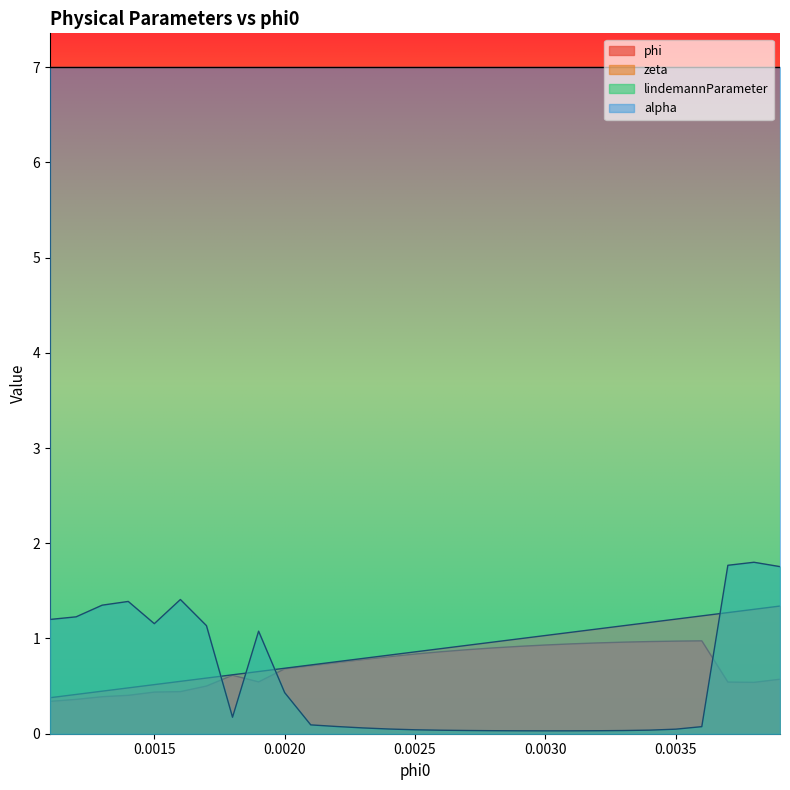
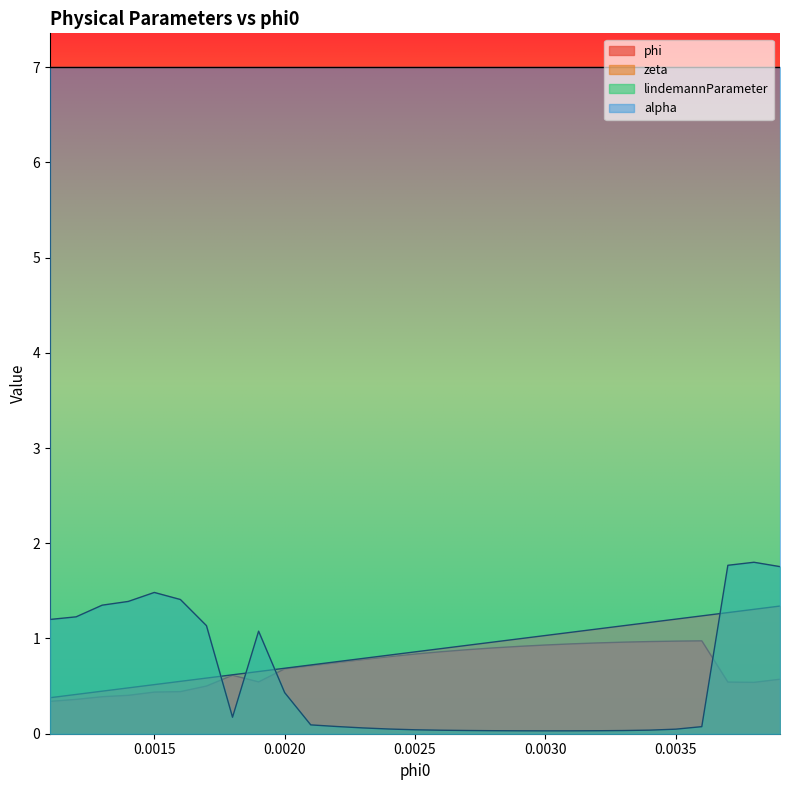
lindemannParameter, 0.0015: 1.2 -> 1.5
